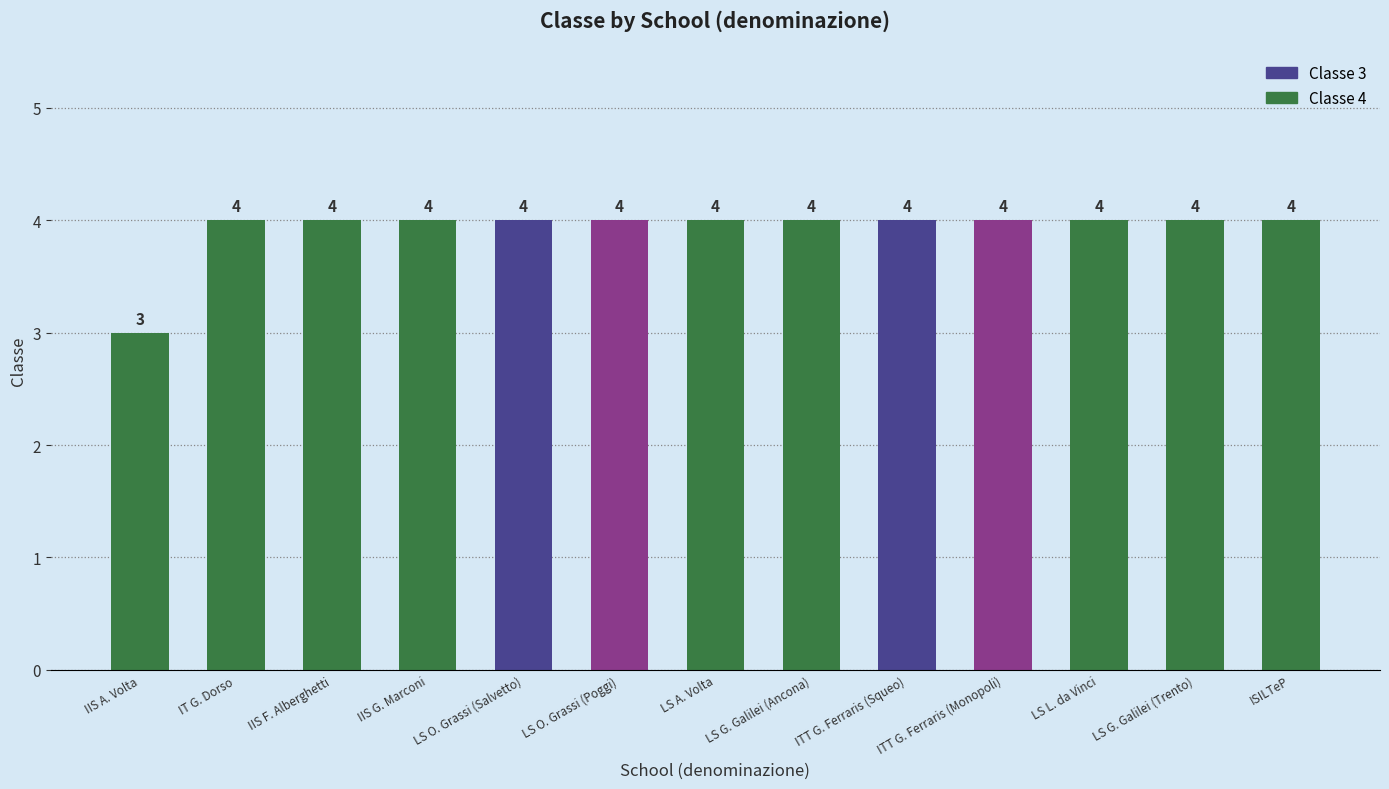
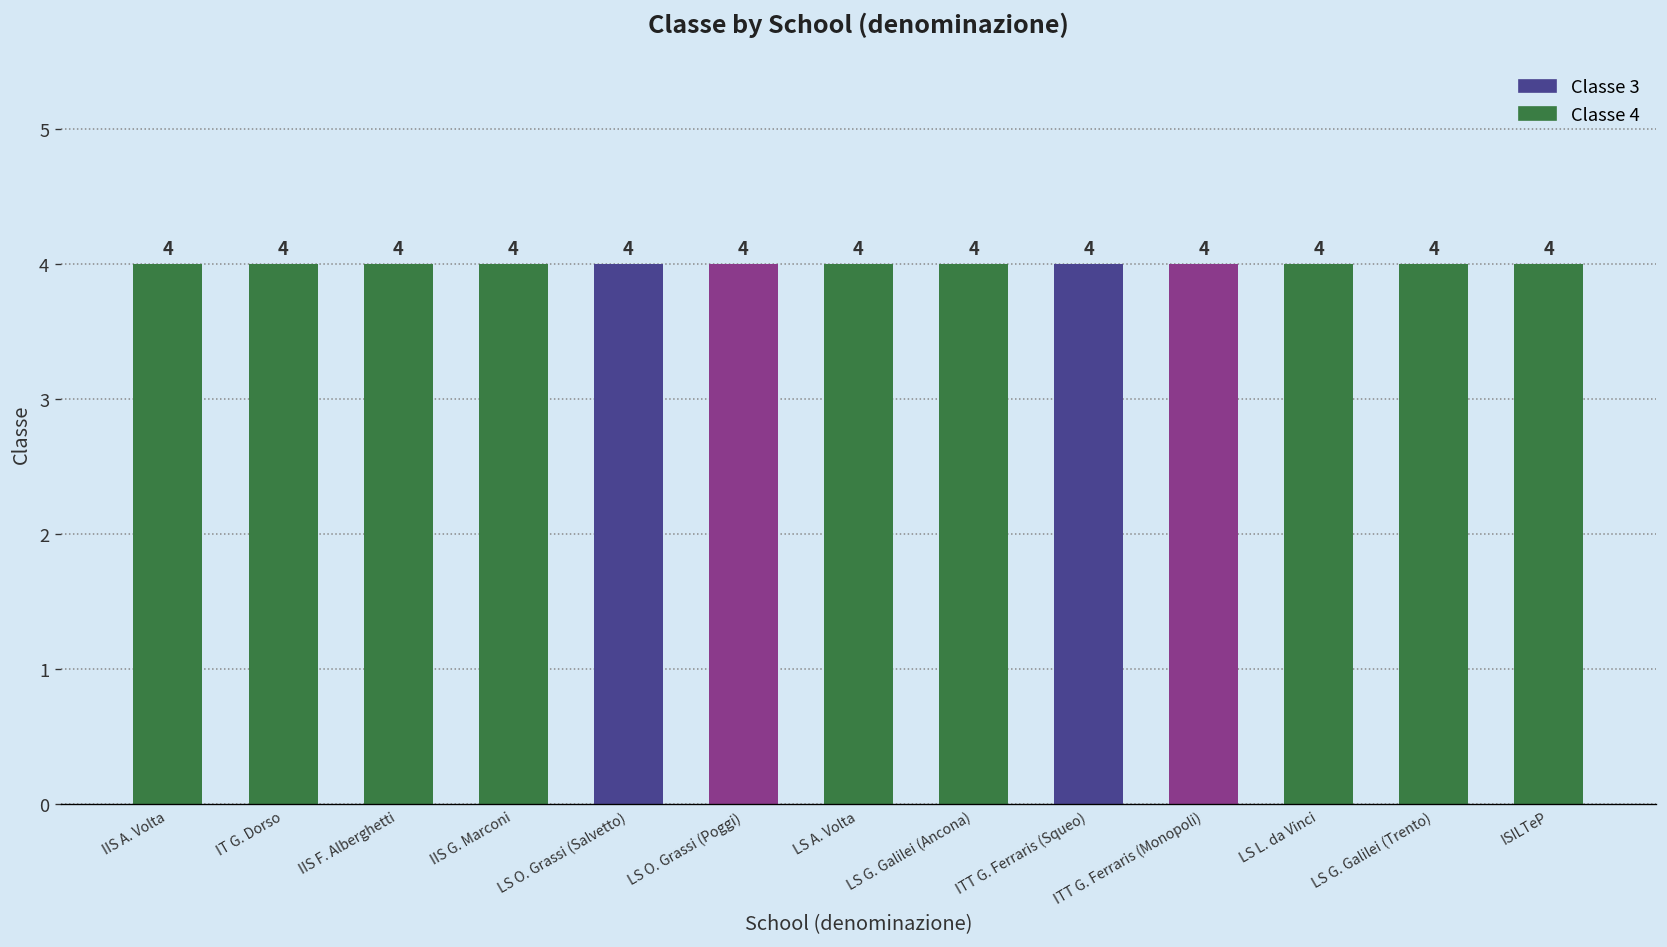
IIS A. Volta: 3 -> 4
